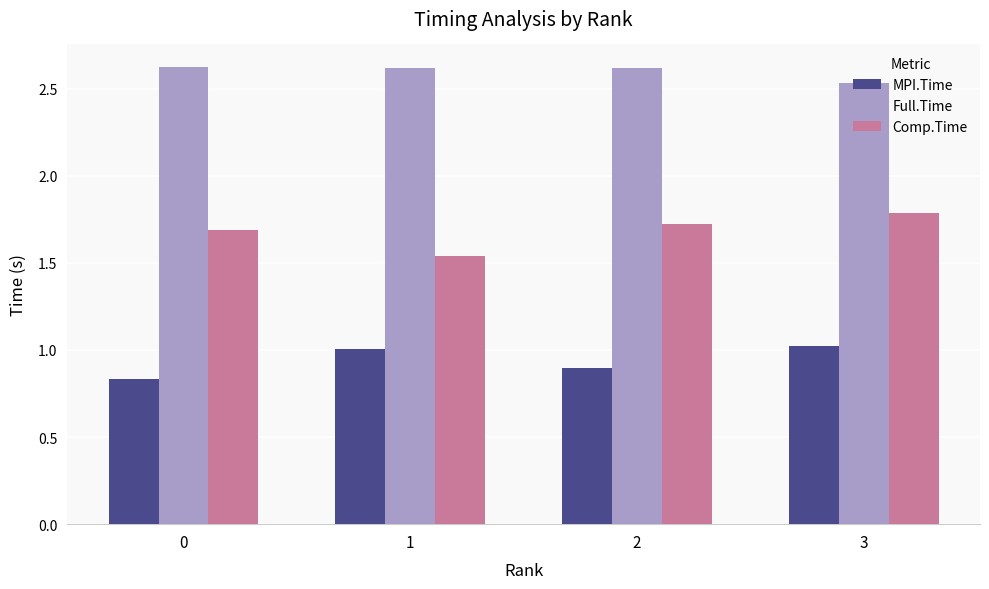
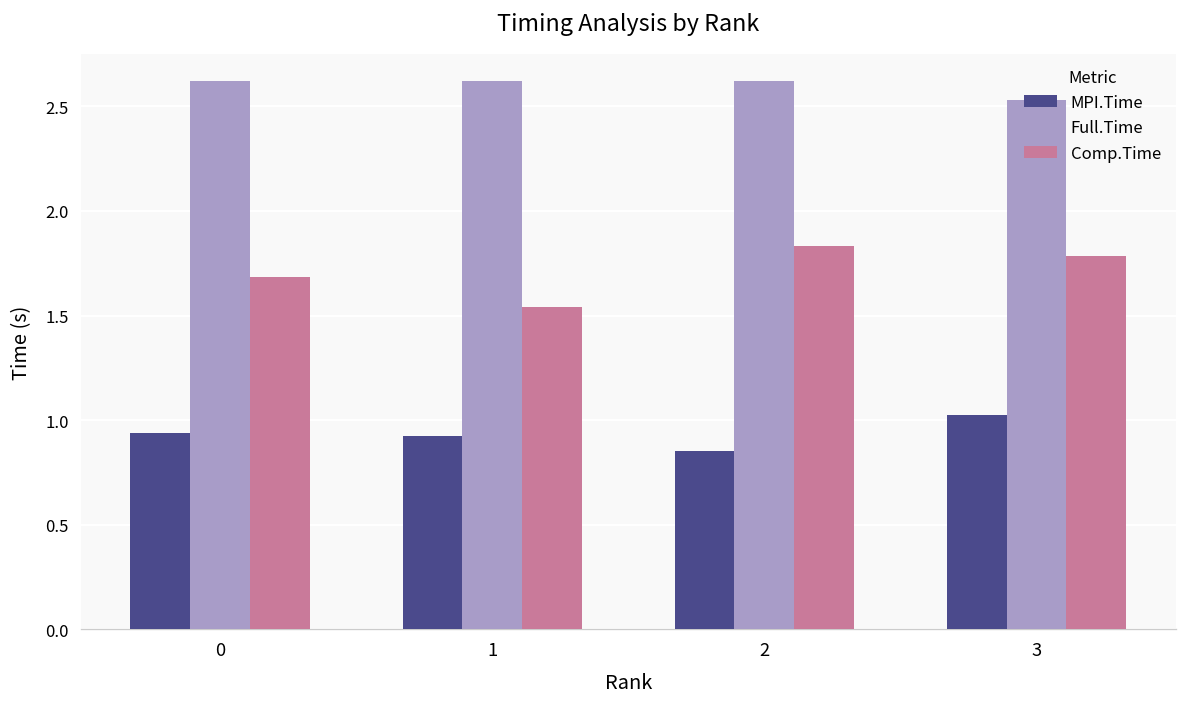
MPI.Time, 0: 0.83 -> 0.94
MPI.Time, 1: 1.00 -> 0.92
MPI.Time, 2: 0.90 -> 0.85
Comp.Time, 2: 1.72 -> 1.83
